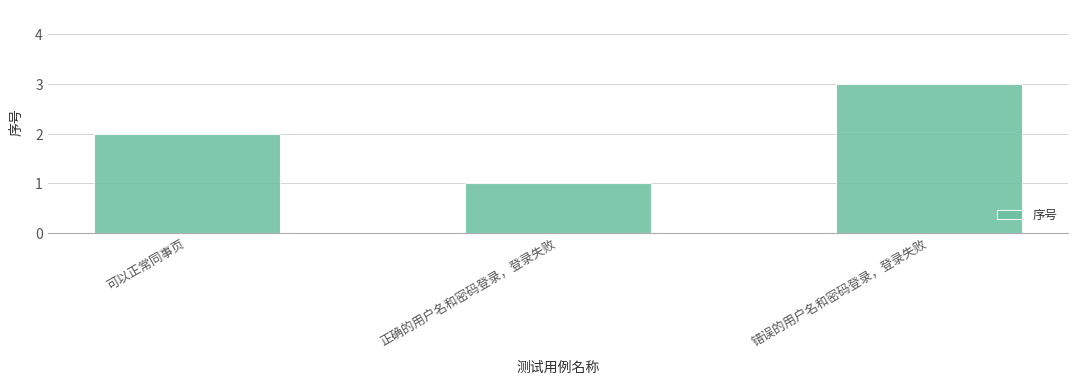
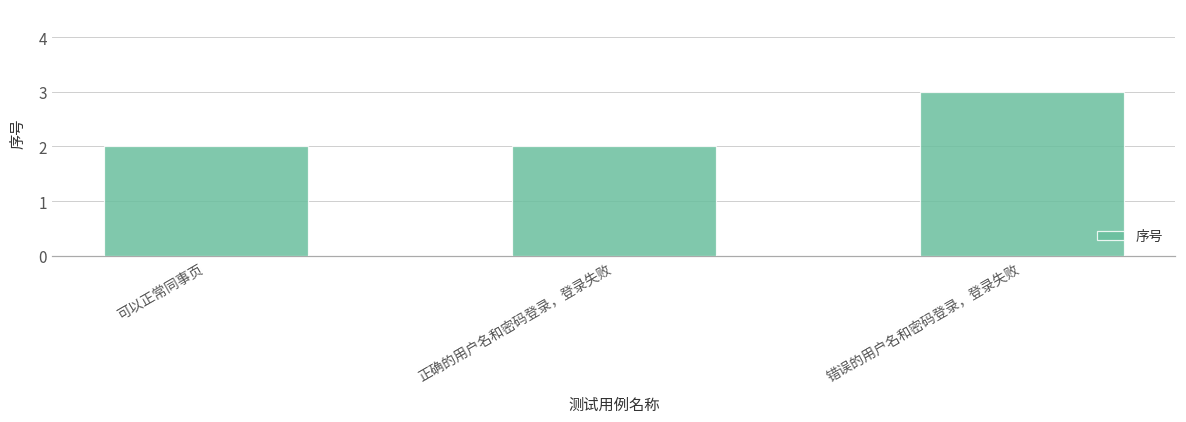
正确的用户名和密码登录，登录失败: 1 -> 2
